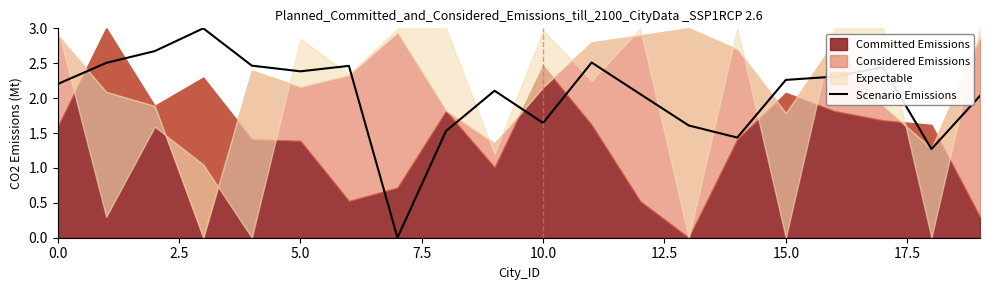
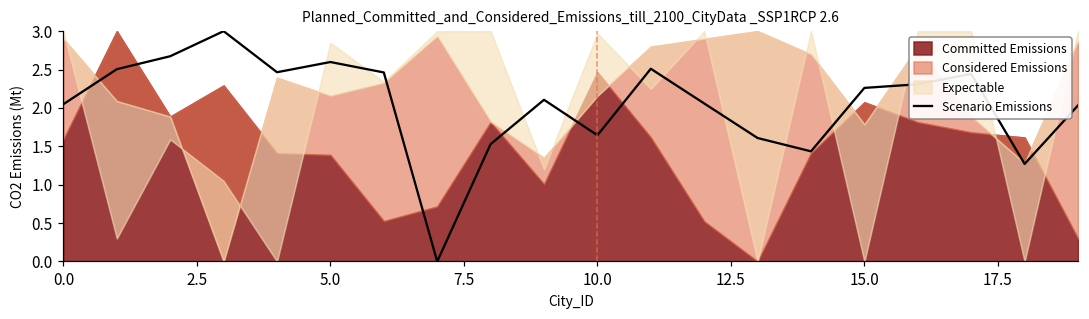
Scenario Emissions, 0.0: 2.2 -> 2.0
Scenario Emissions, 5.0: 2.4 -> 2.6
